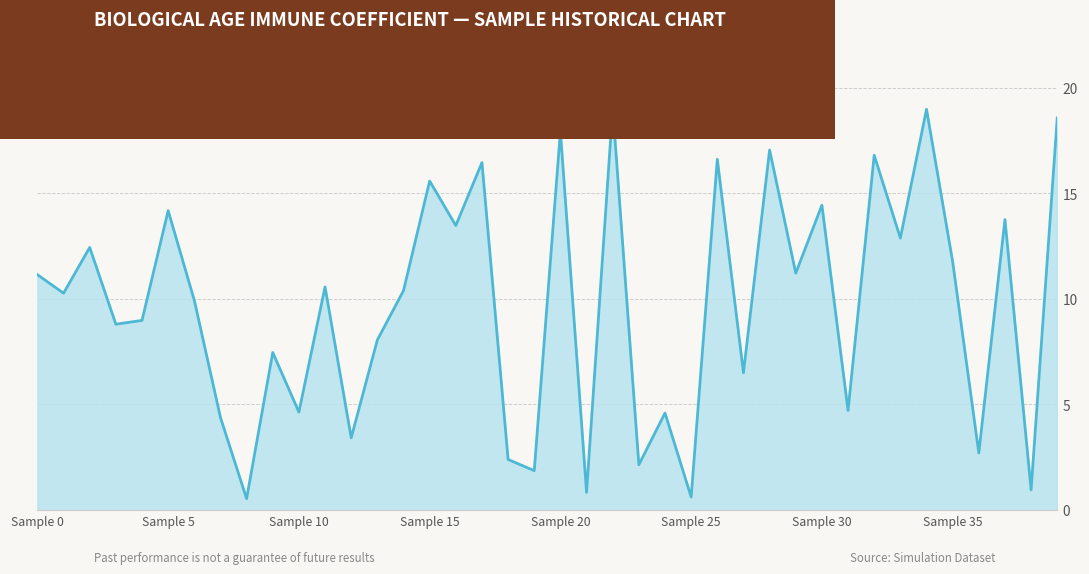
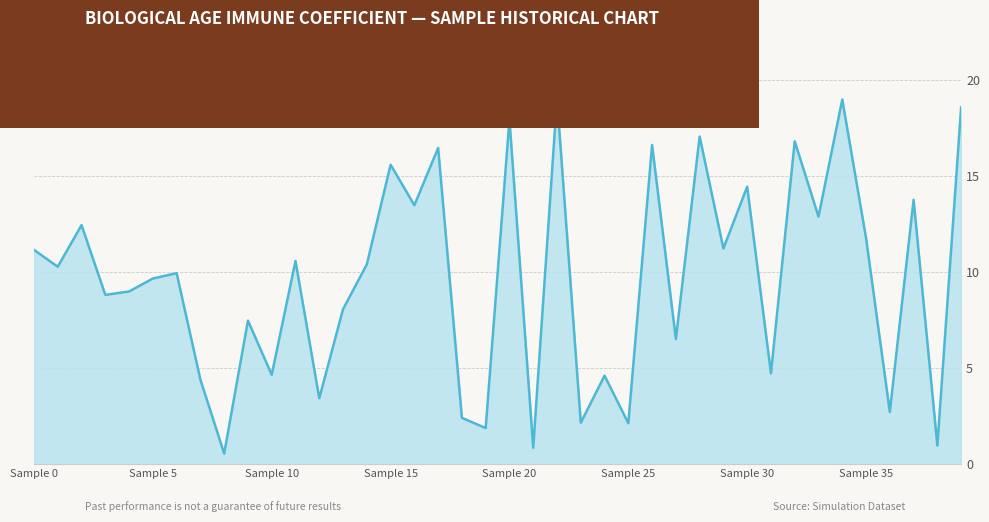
Sample 5: 14.2 -> 9.6
Sample 25: 0.6 -> 2.1
